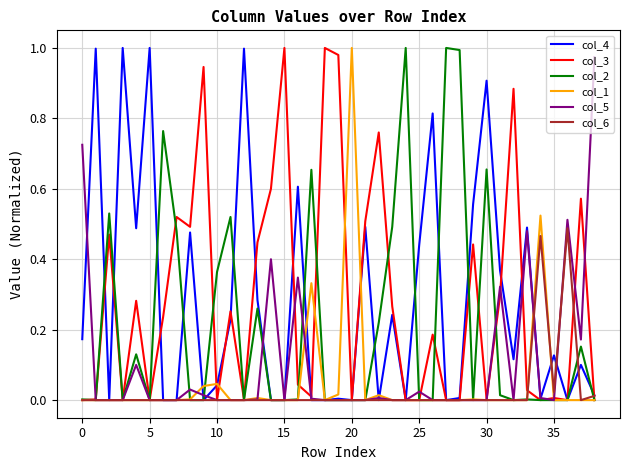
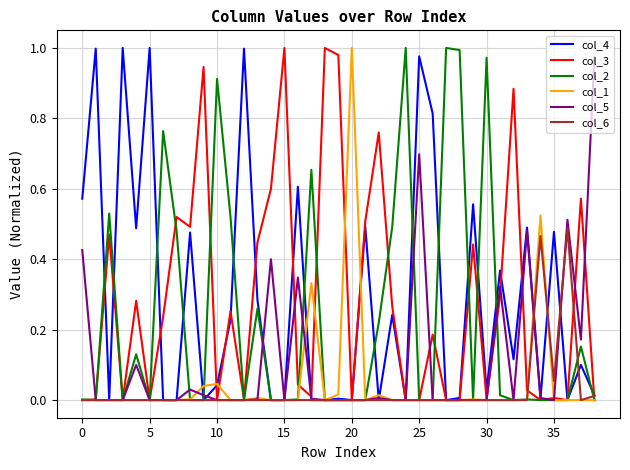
col_4, 0: 0.17 -> 0.57
col_5, 0: 0.73 -> 0.43
col_2, 10: 0.36 -> 0.91
col_4, 25: 0.44 -> 0.98
col_5, 25: 0.02 -> 0.70
col_4, 30: 0.91 -> 0.03
col_2, 30: 0.66 -> 0.97
col_4, 35: 0.13 -> 0.48
col_6, 35: 0.02 -> 0.05
